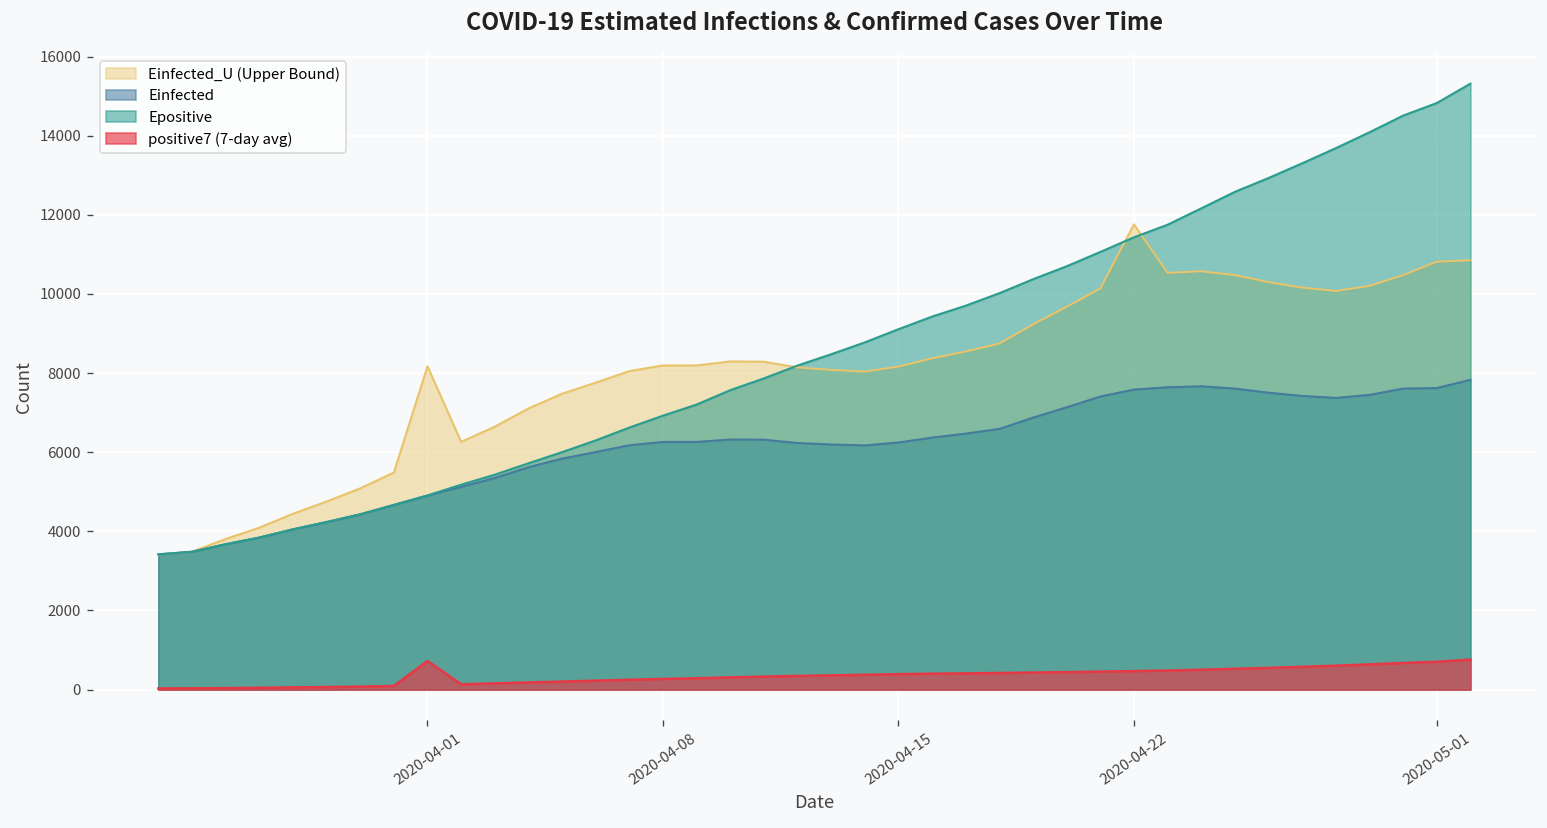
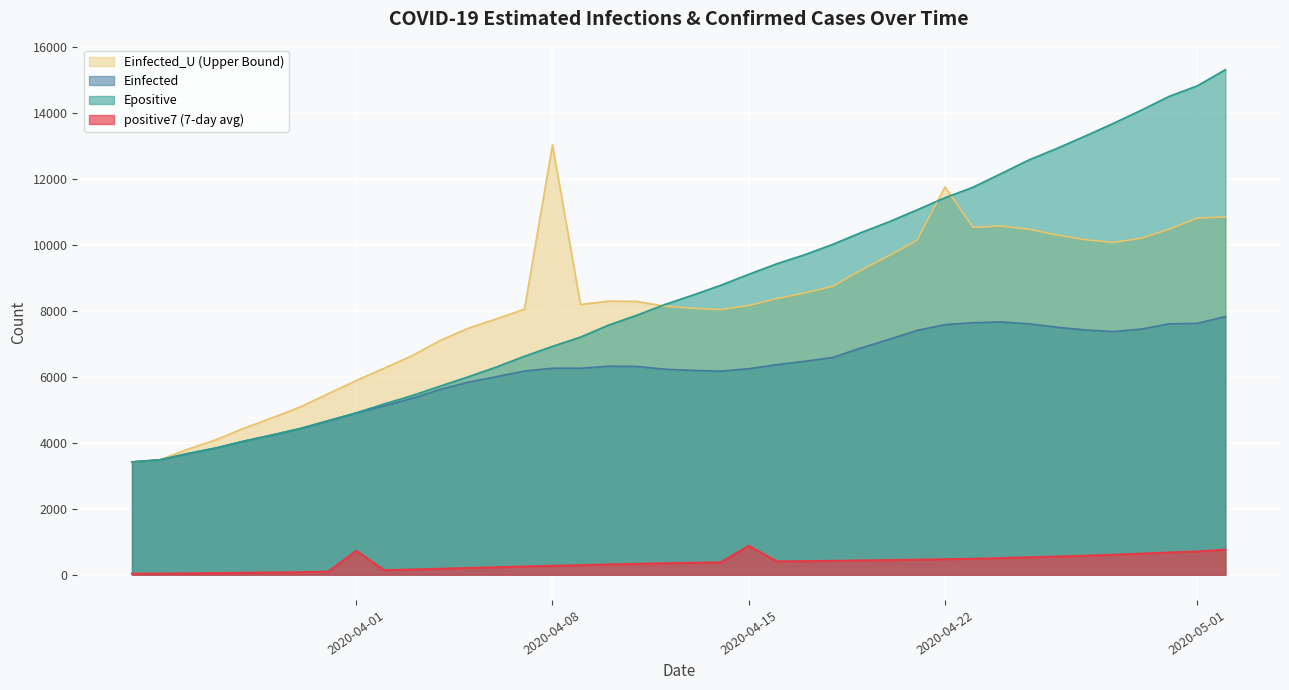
Einfected_U (Upper Bound), 2020-04-01: 8200 -> 5900
Einfected_U (Upper Bound), 2020-04-08: 8200 -> 13000
positive7 (7-day avg), 2020-04-15: 400 -> 900
